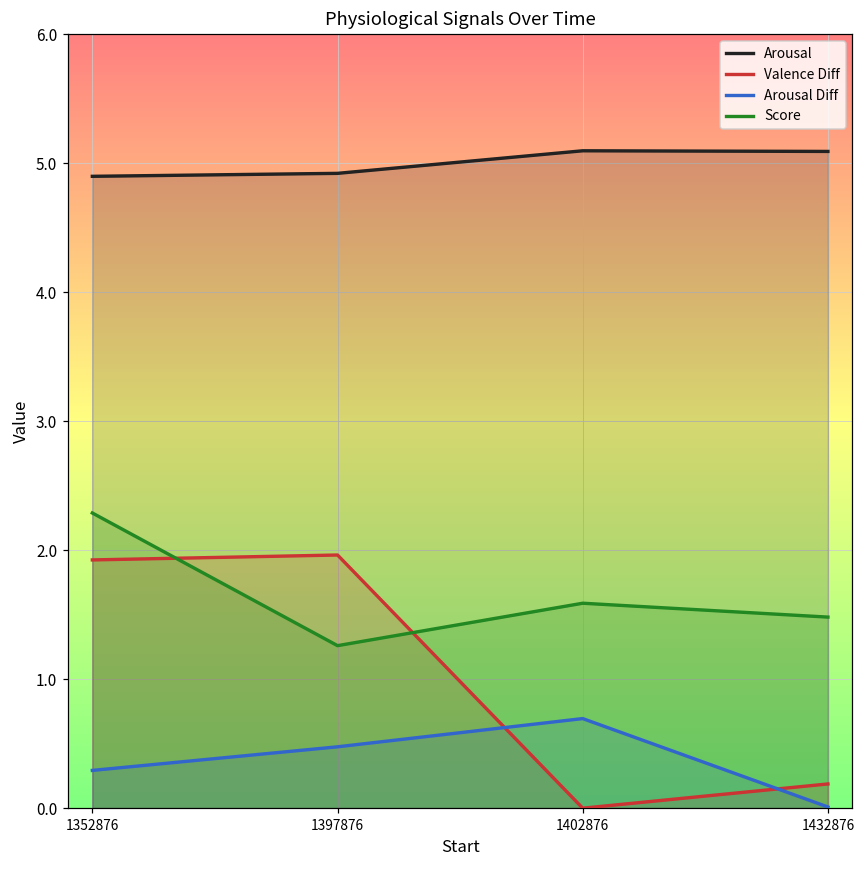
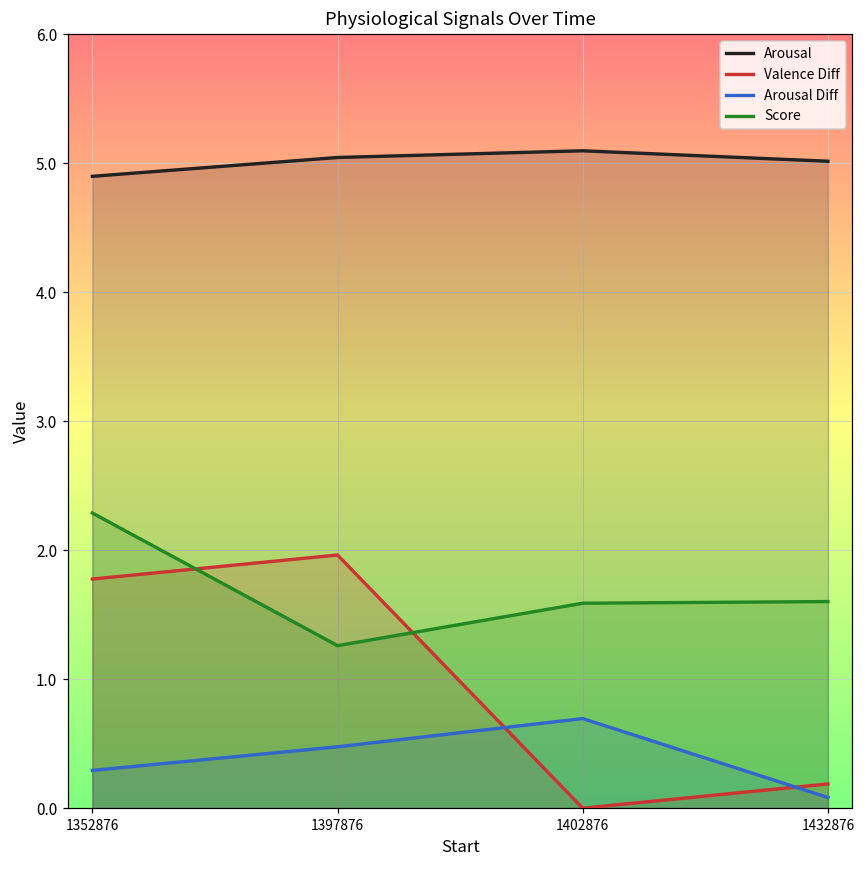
Valence Diff, 1352876: 1.93 -> 1.78
Arousal, 1397876: 4.92 -> 5.05
Arousal, 1432876: 5.09 -> 5.02
Arousal Diff, 1432876: 0.01 -> 0.08
Score, 1432876: 1.48 -> 1.60
